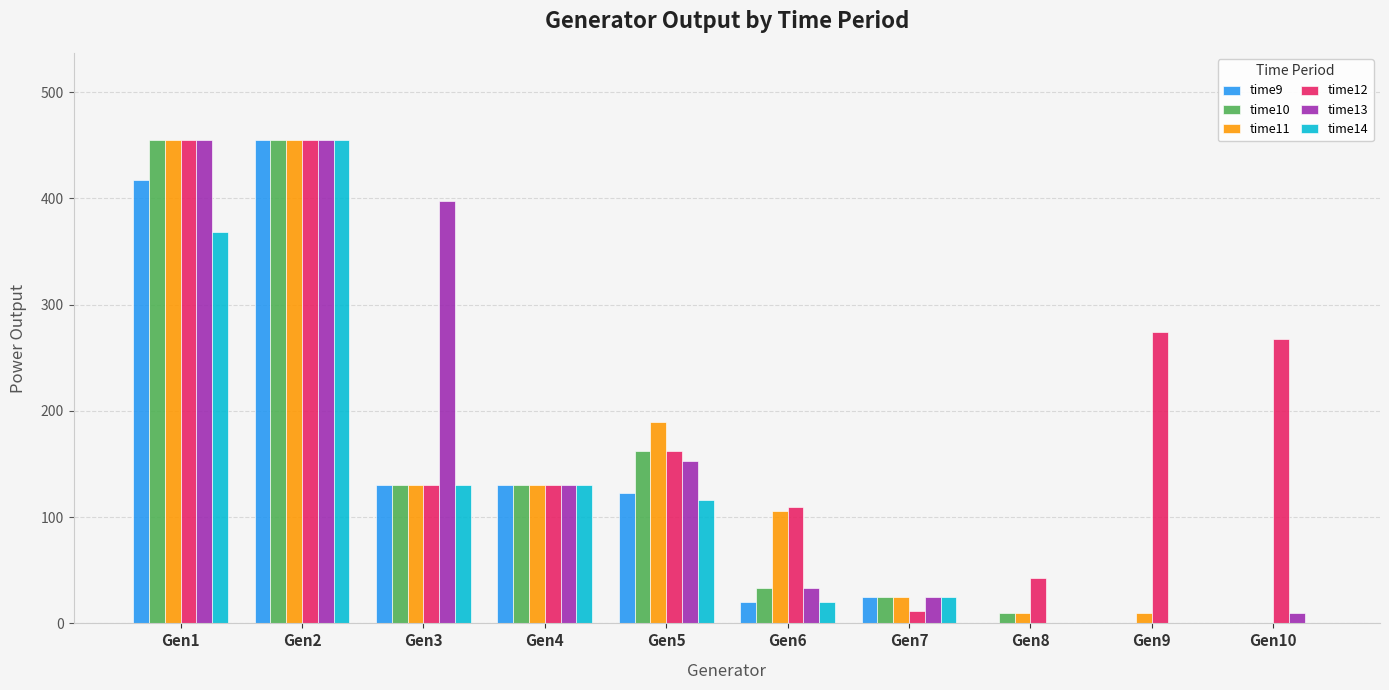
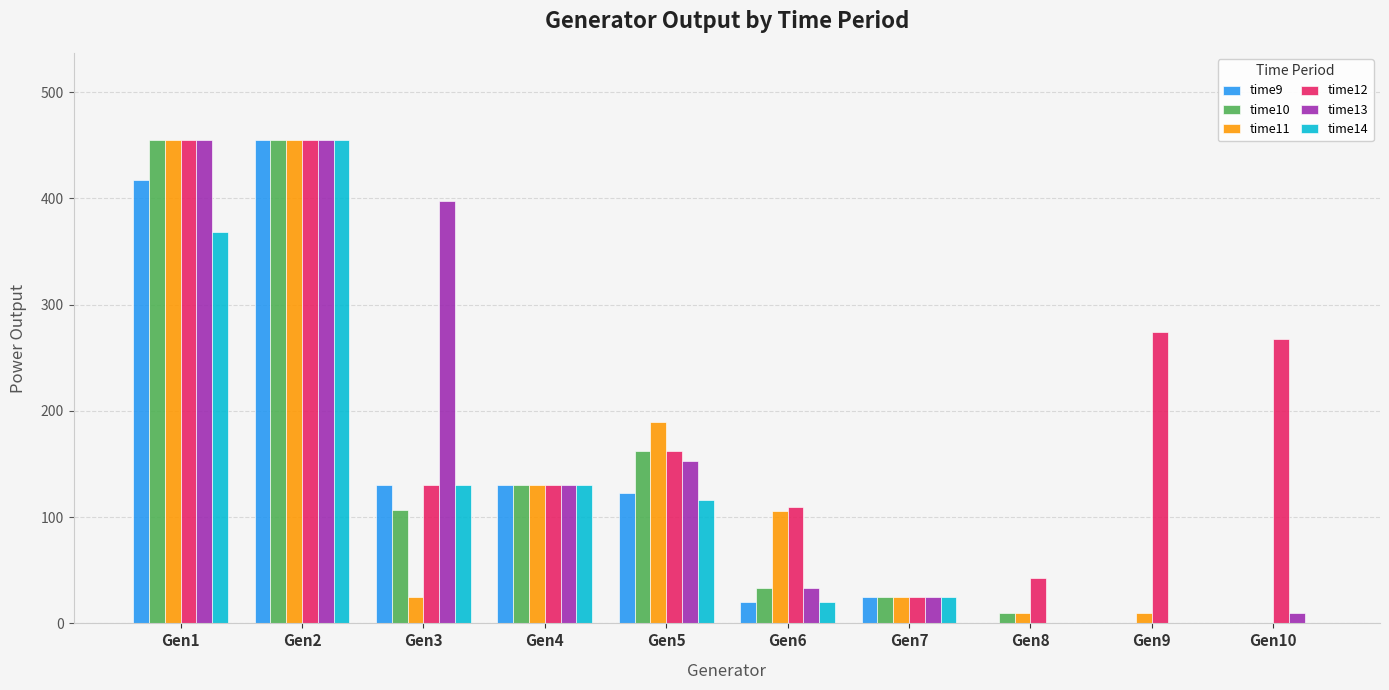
time10, Gen3: 130 -> 107
time11, Gen3: 130 -> 25
time12, Gen7: 12 -> 25
